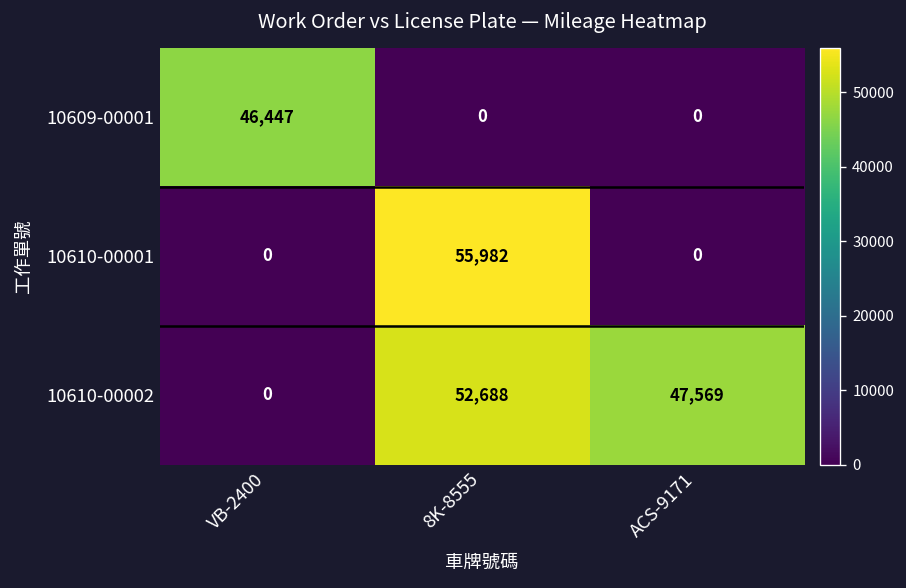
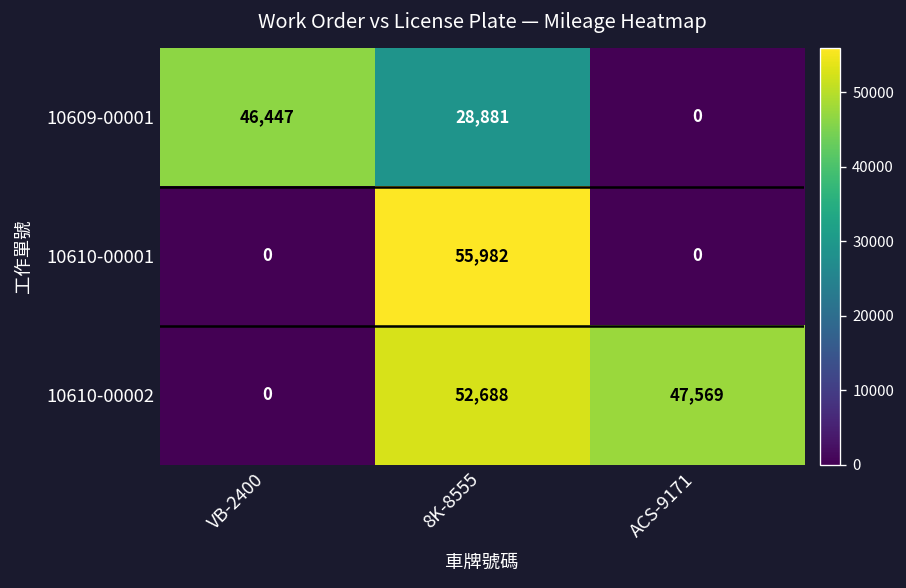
10609-00001, 8K-8555: 0 -> 28,881
